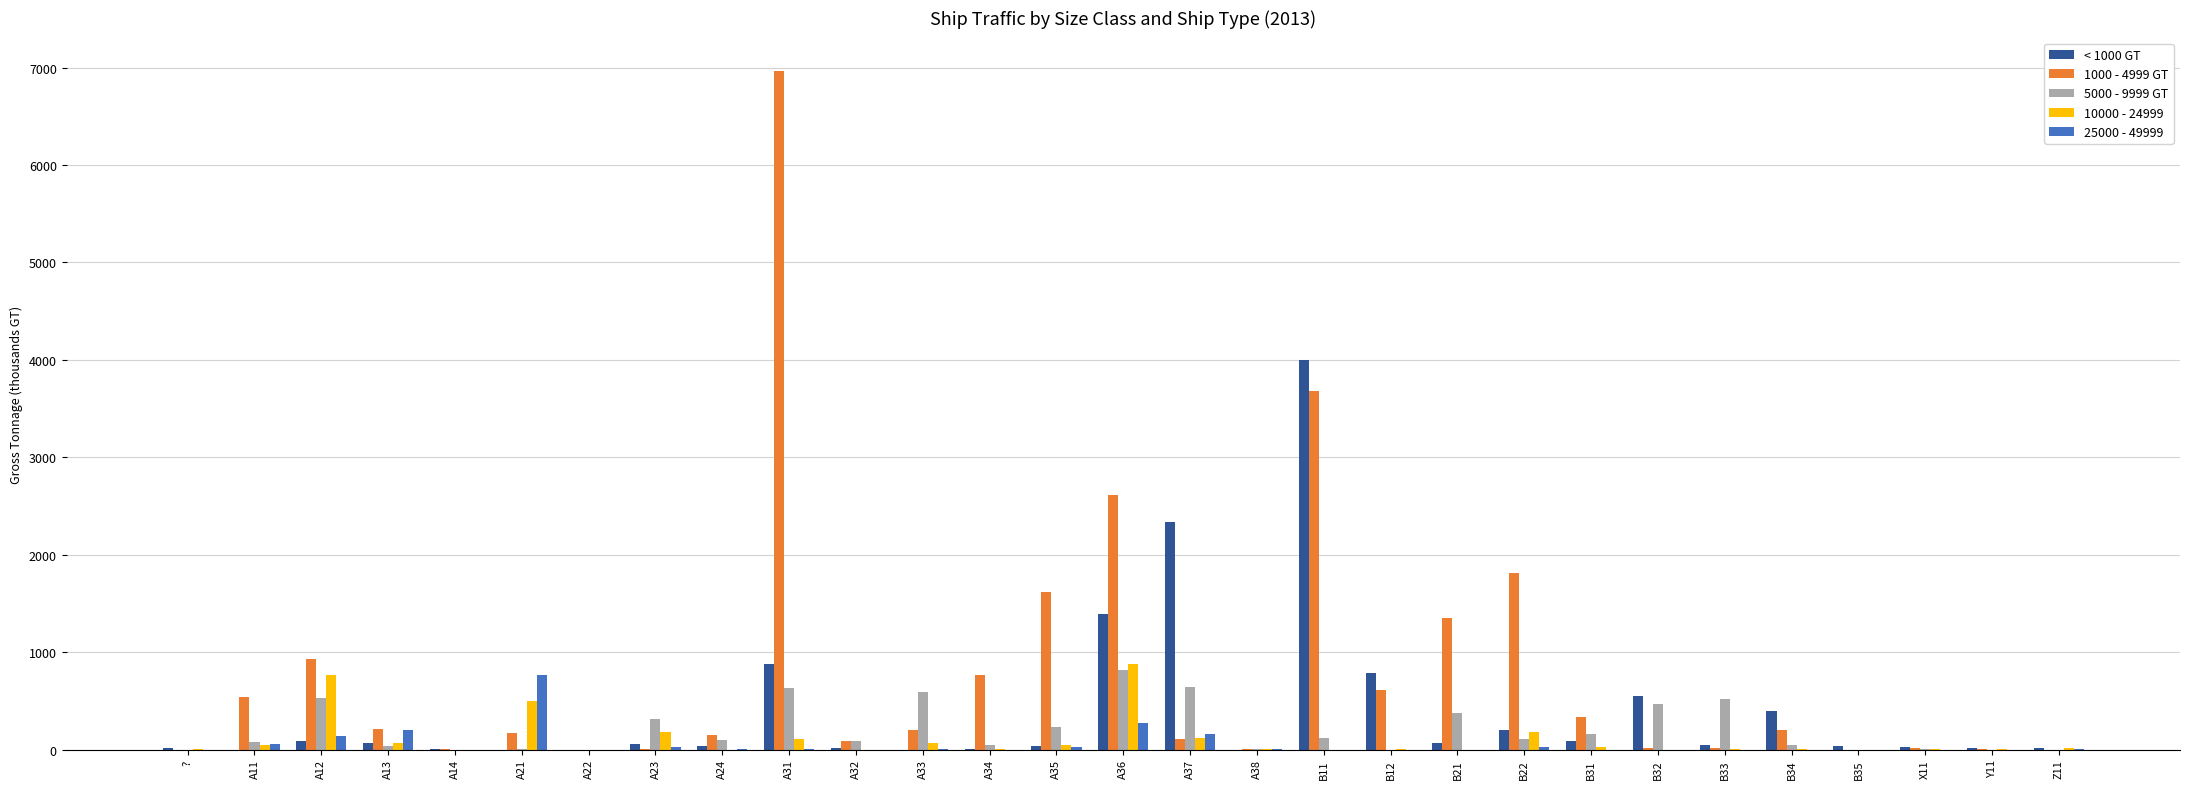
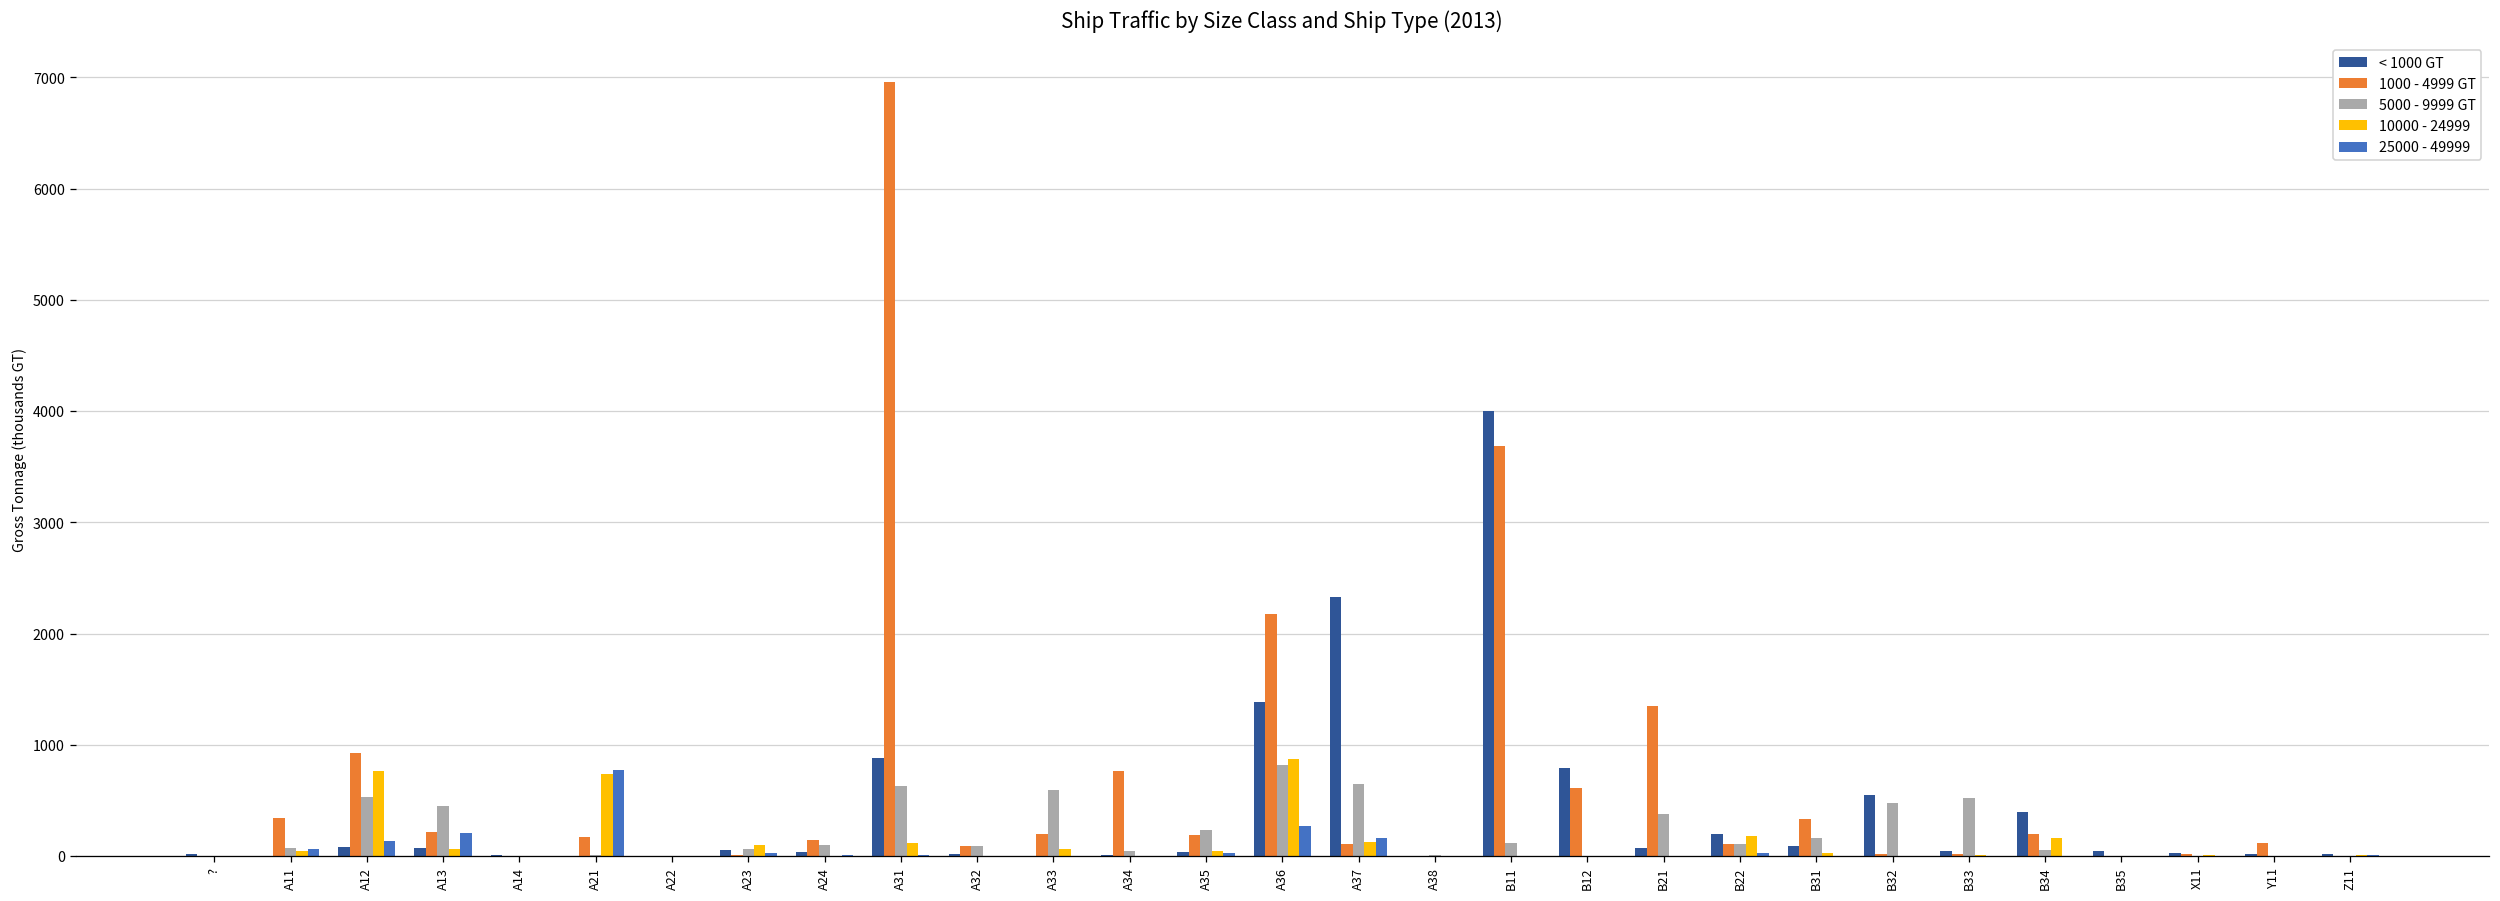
1000 - 4999 GT, A11: 500 -> 300
5000 - 9999 GT, A13: 0 -> 400
10000 - 24999, A21: 500 -> 700
5000 - 9999 GT, A23: 300 -> 100
10000 - 24999, A23: 200 -> 100
1000 - 4999 GT, A35: 1600 -> 200
1000 - 4999 GT, A36: 2600 -> 2200
1000 - 4999 GT, B22: 1800 -> 100
10000 - 24999, B34: 0 -> 200
1000 - 4999 GT, Y11: 0 -> 100
